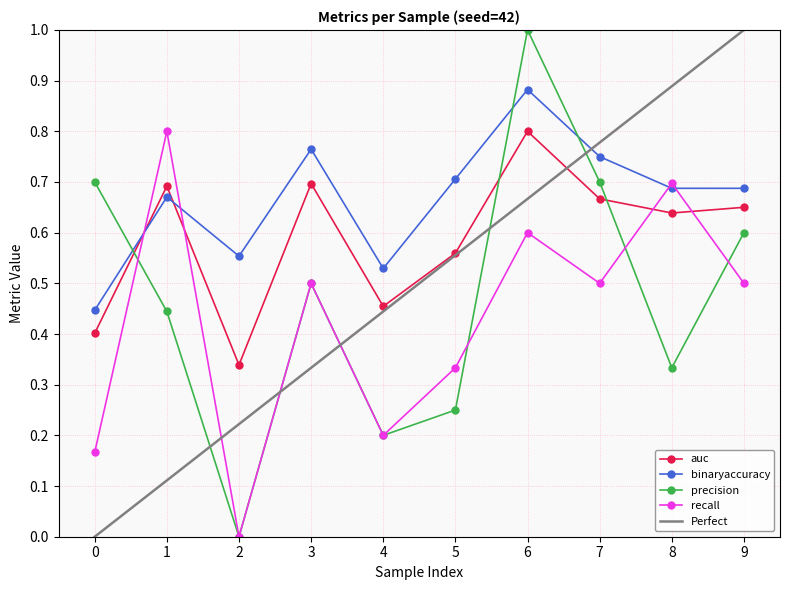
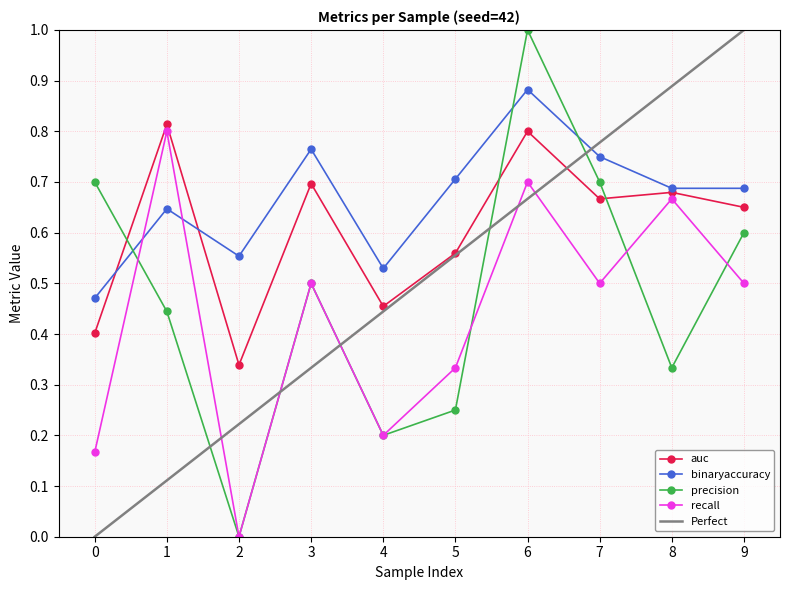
binaryaccuracy, 0: 0.45 -> 0.47
auc, 1: 0.69 -> 0.81
binaryaccuracy, 1: 0.67 -> 0.65
recall, 6: 0.6 -> 0.7
auc, 8: 0.64 -> 0.68
recall, 8: 0.70 -> 0.67
